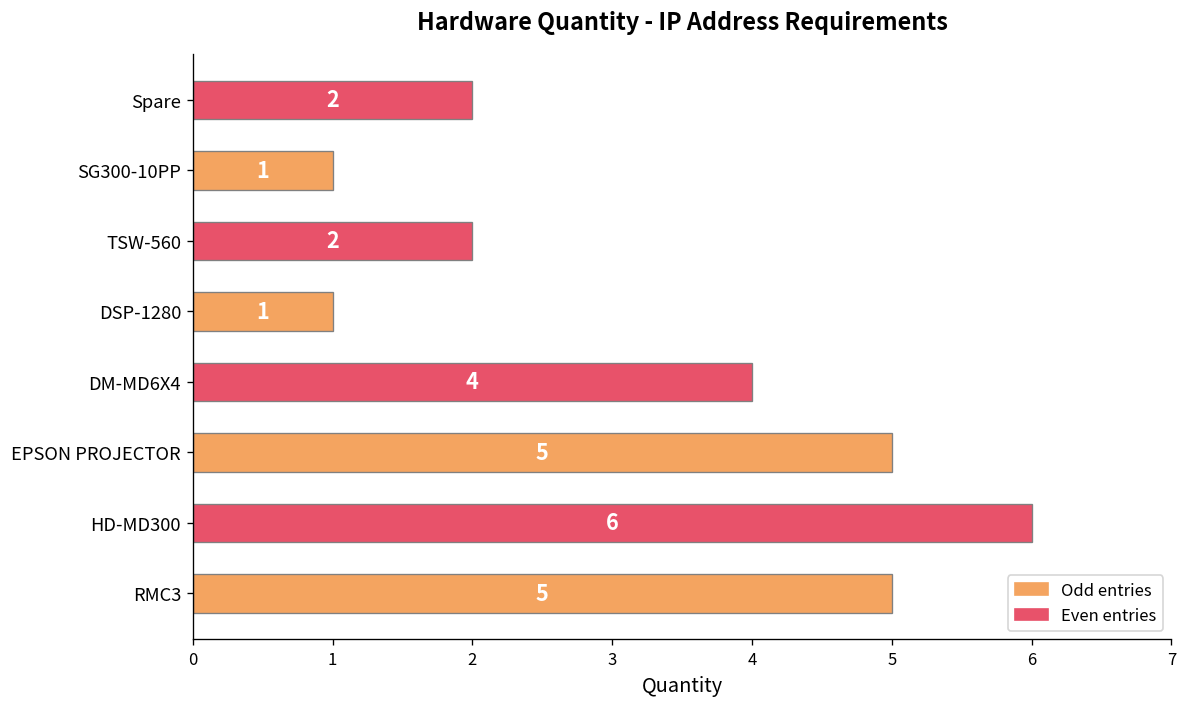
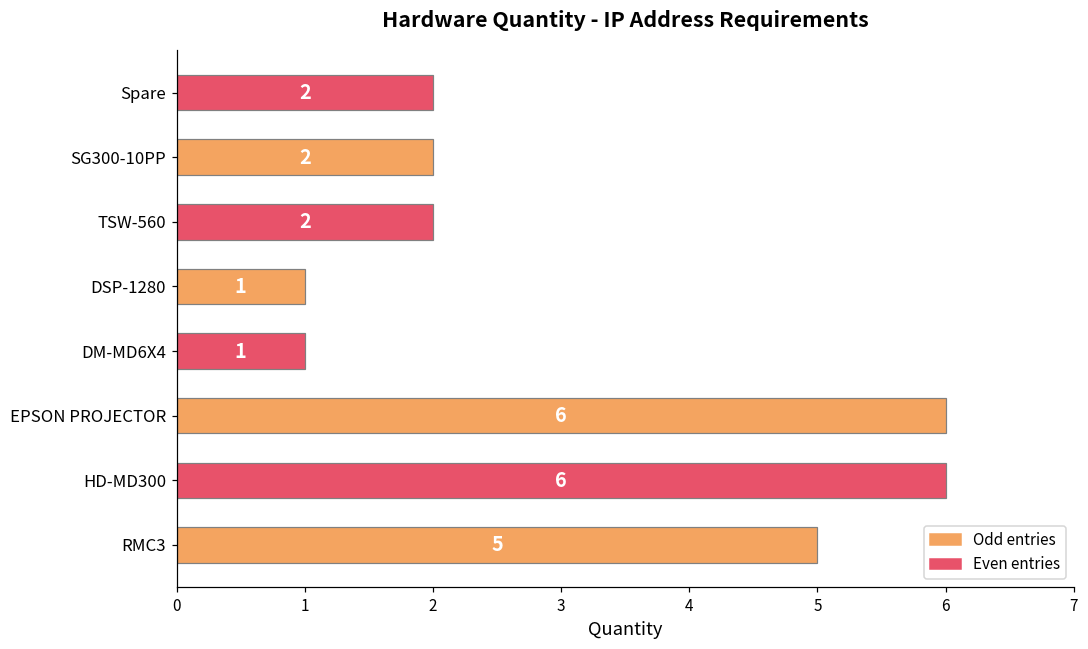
SG300-10PP: 1 -> 2
DM-MD6X4: 4 -> 1
EPSON PROJECTOR: 5 -> 6
